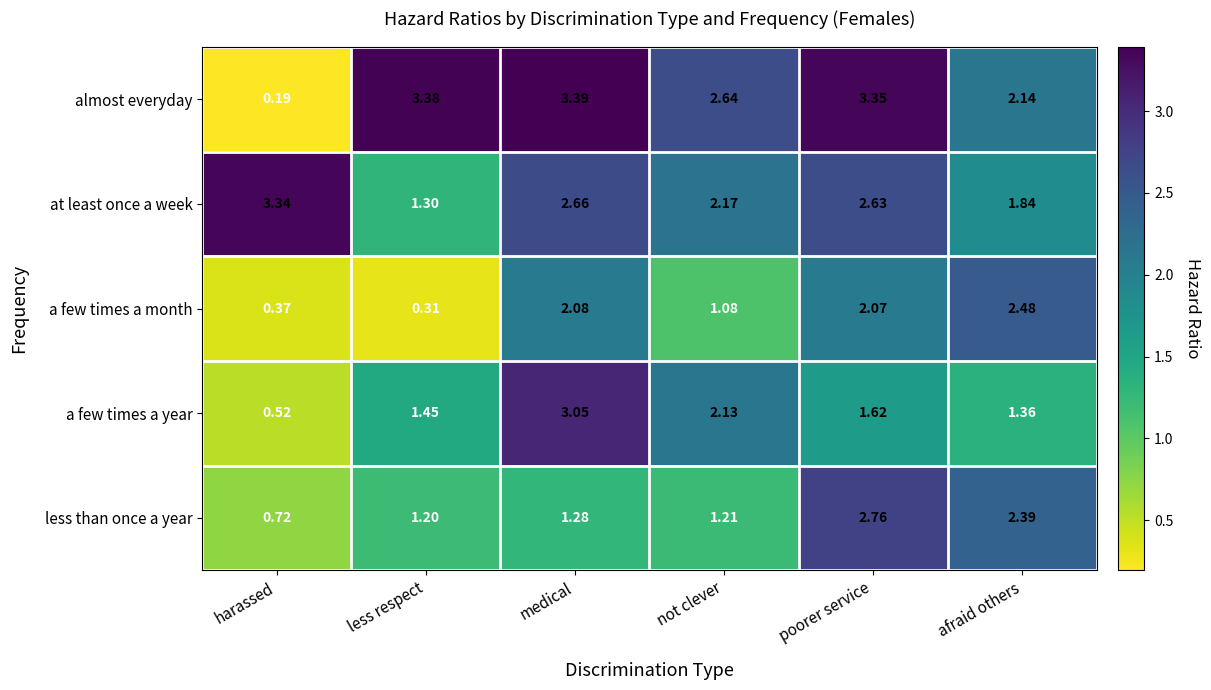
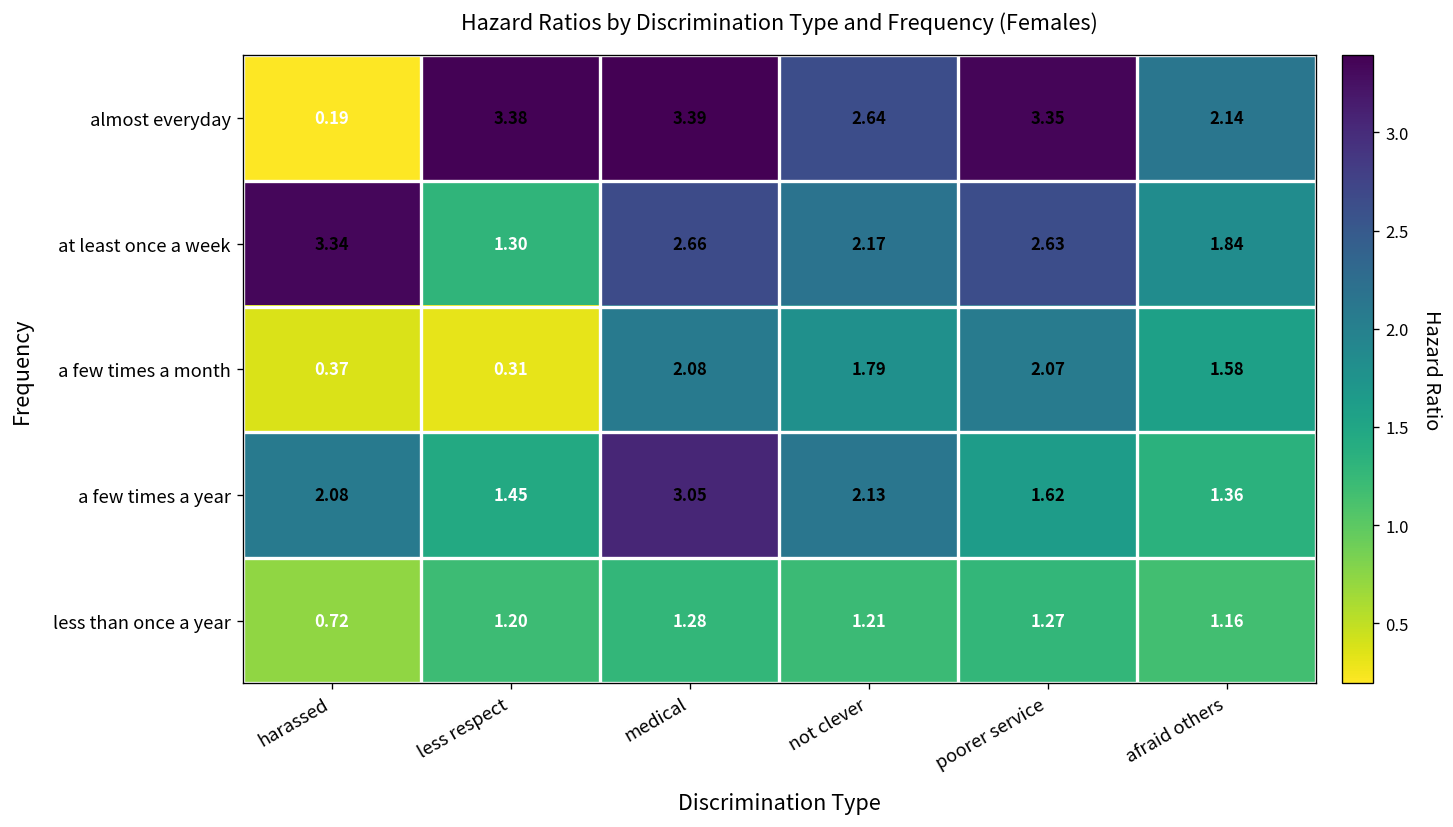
a few times a month, not clever: 1.08 -> 1.79
a few times a month, afraid others: 2.48 -> 1.58
a few times a year, harassed: 0.52 -> 2.08
less than once a year, poorer service: 2.76 -> 1.27
less than once a year, afraid others: 2.39 -> 1.16
